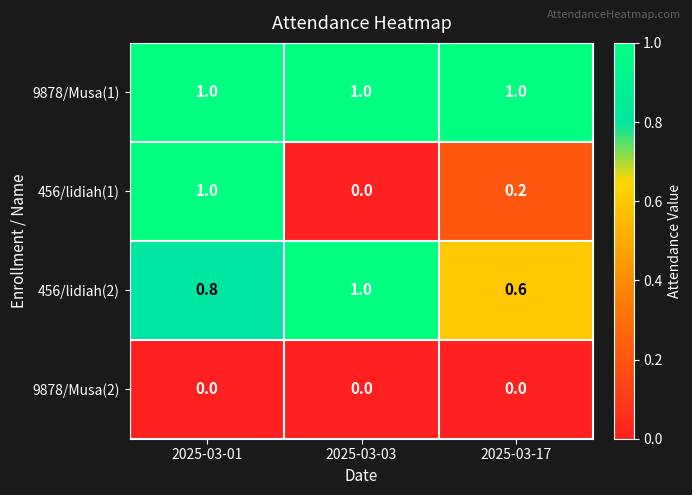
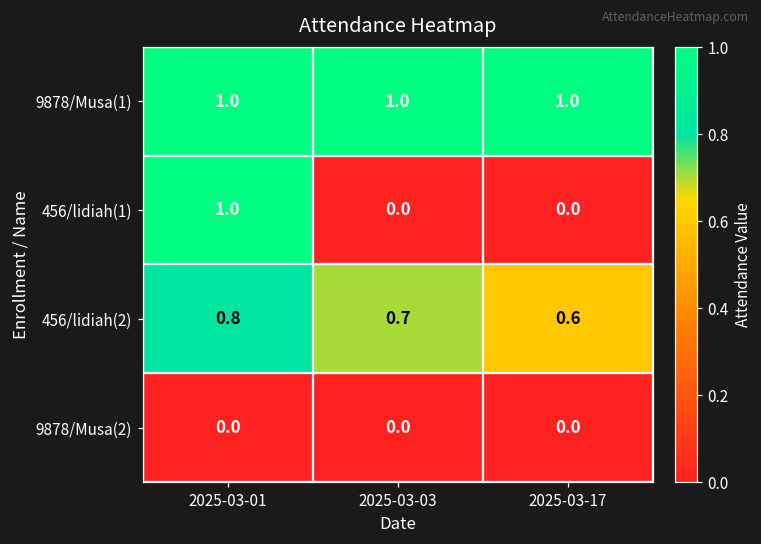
456/lidiah(1), 2025-03-17: 0.2 -> 0.0
456/lidiah(2), 2025-03-03: 1.0 -> 0.7
